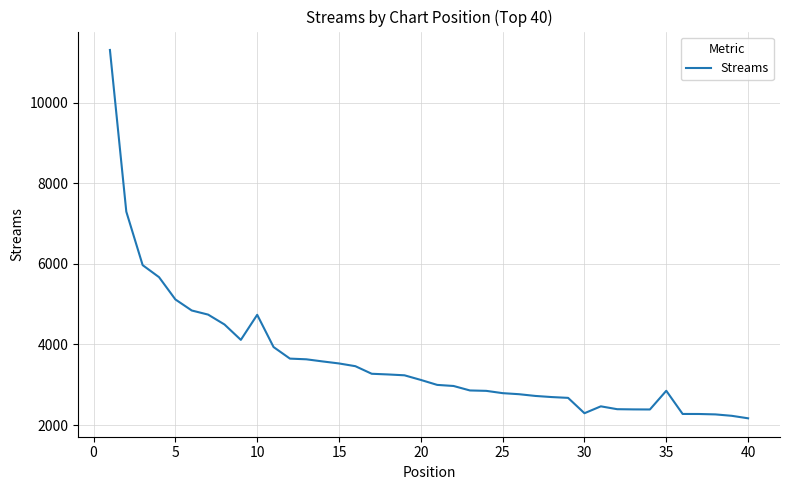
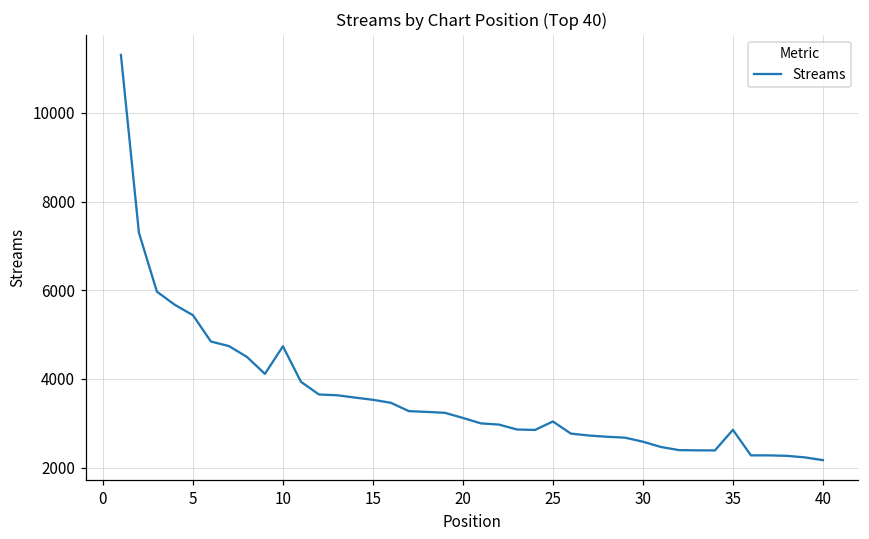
5: 5100 -> 5400
25: 2800 -> 3000
30: 2300 -> 2600
